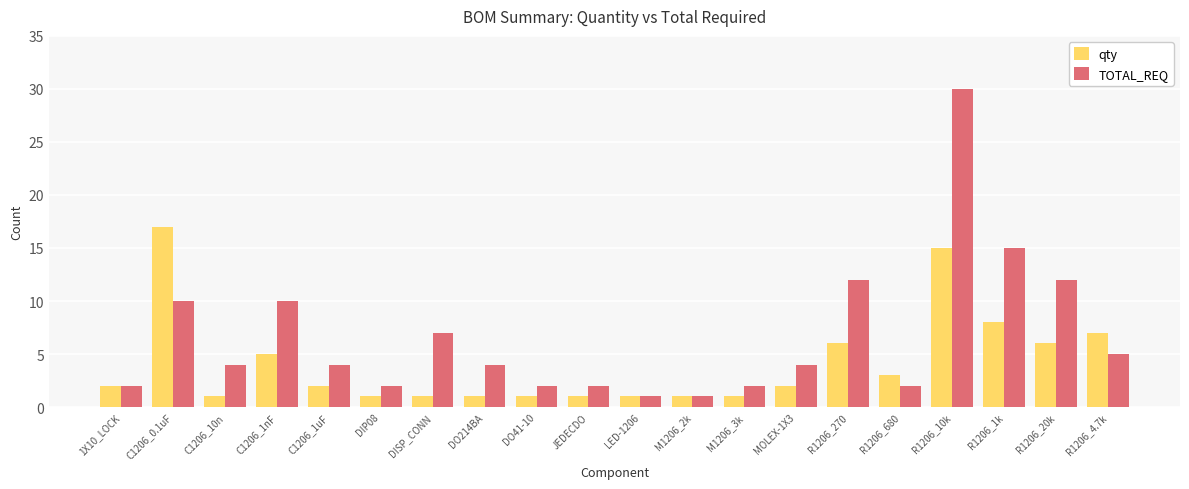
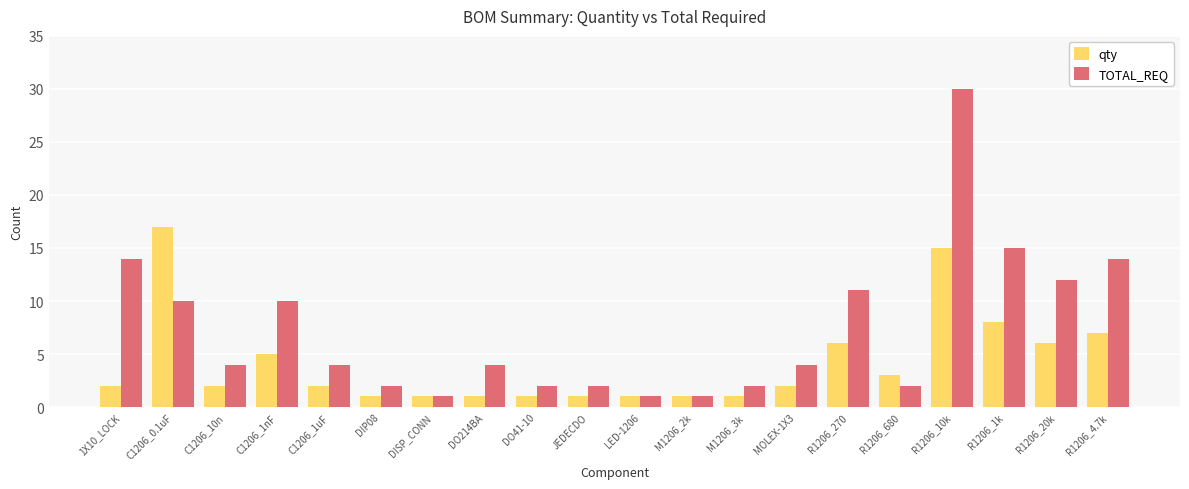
TOTAL_REQ, 1X10_LOCK: 2 -> 14
qty, C1206_10n: 1 -> 2
TOTAL_REQ, DISP_CONN: 7 -> 1
TOTAL_REQ, R1206_270: 12 -> 11
TOTAL_REQ, R1206_4.7k: 5 -> 14
